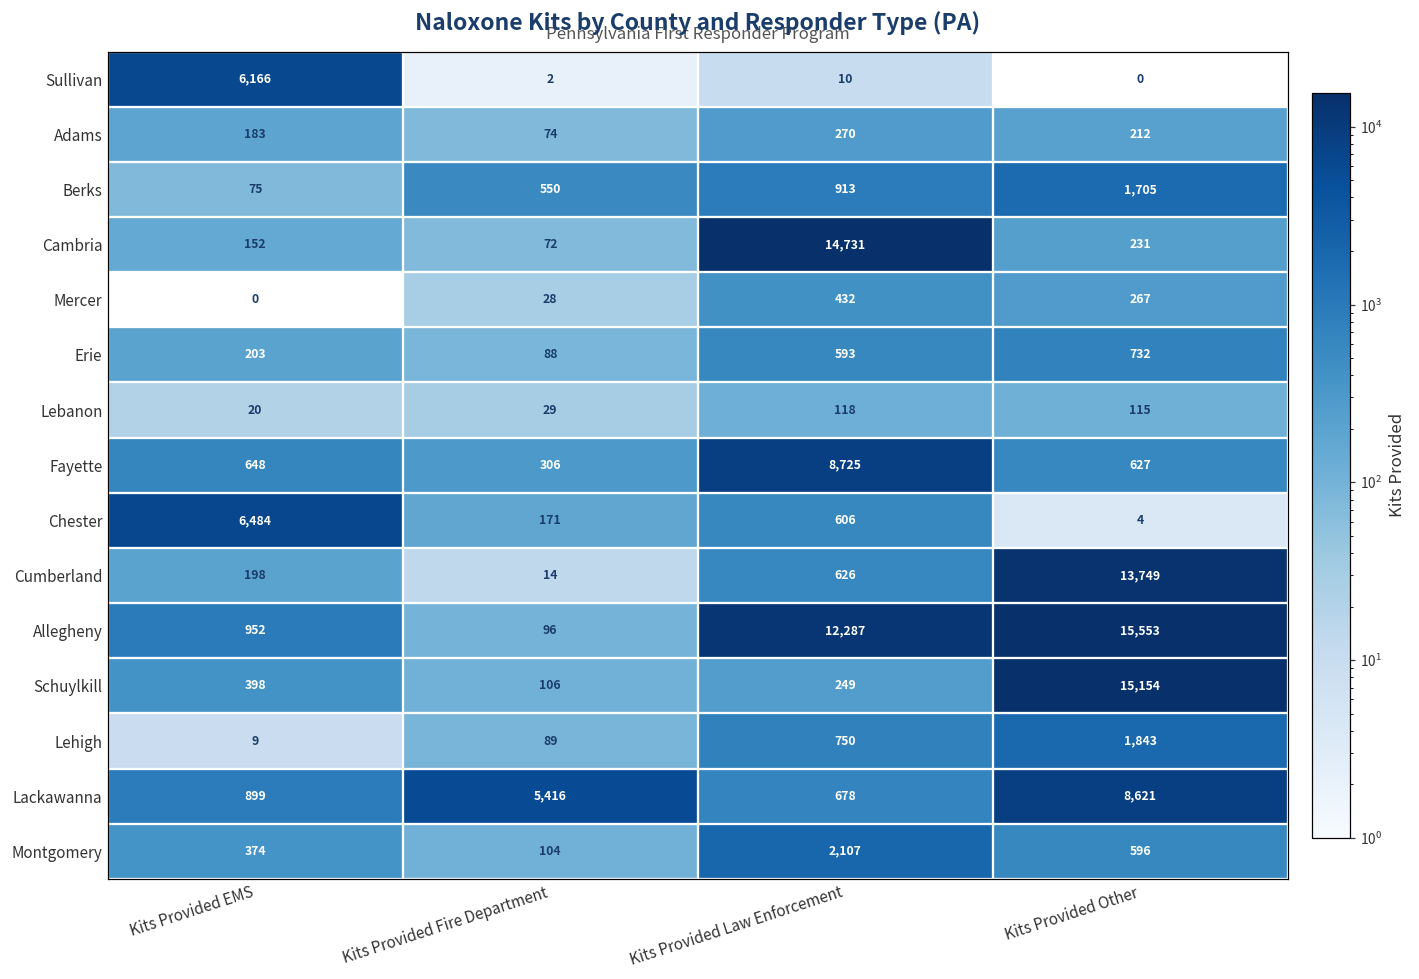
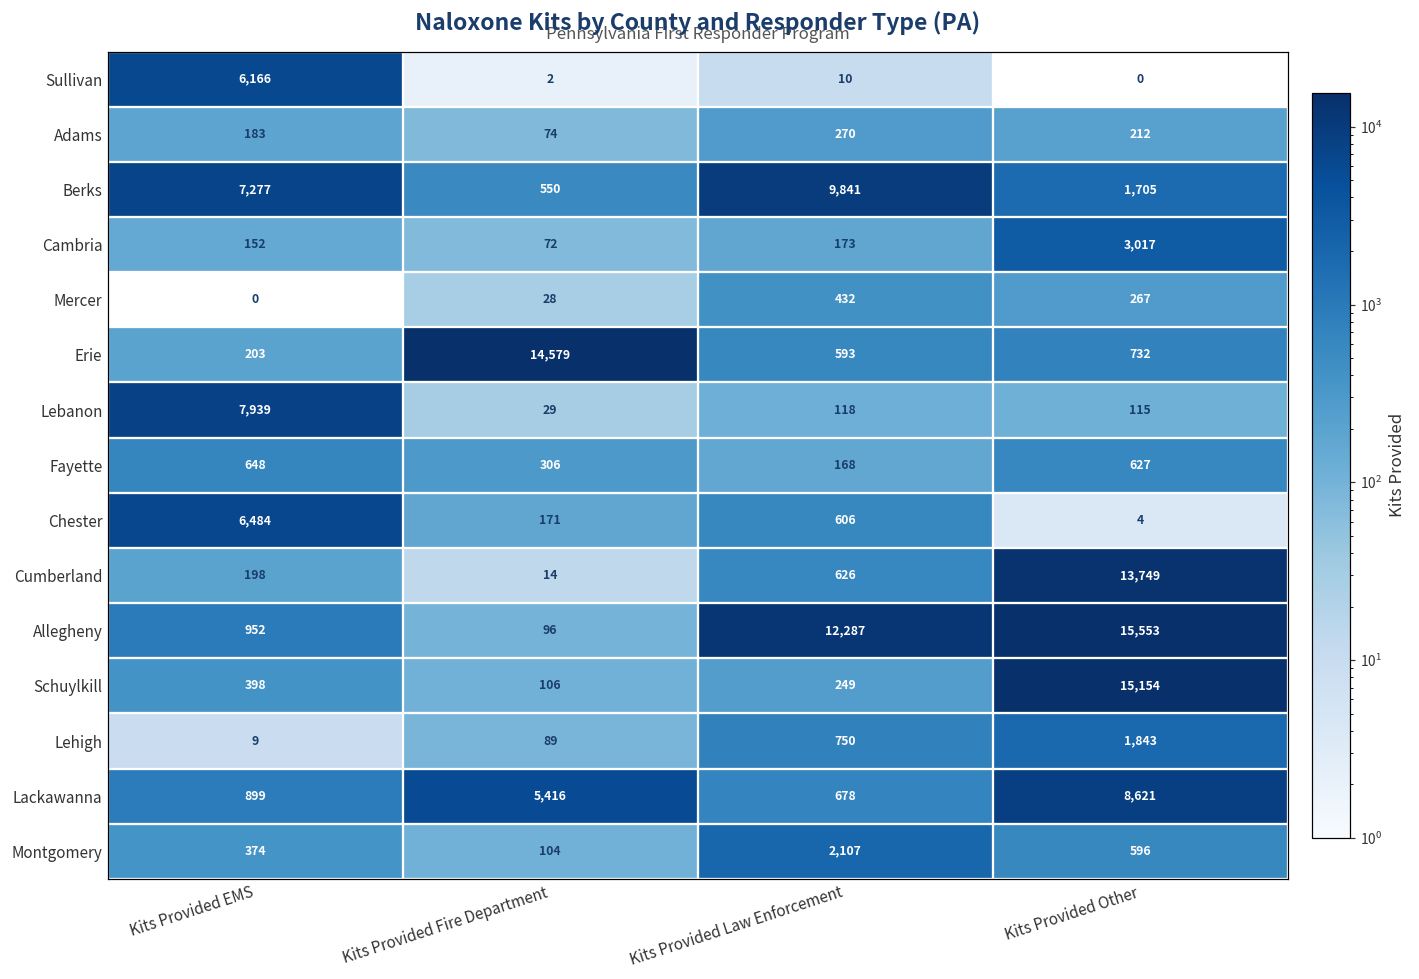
Berks, Kits Provided EMS: 75 -> 7,277
Berks, Kits Provided Law Enforcement: 913 -> 9,841
Cambria, Kits Provided Law Enforcement: 14,731 -> 173
Cambria, Kits Provided Other: 231 -> 3,017
Erie, Kits Provided Fire Department: 88 -> 14,579
Lebanon, Kits Provided EMS: 20 -> 7,939
Fayette, Kits Provided Law Enforcement: 8,725 -> 168
